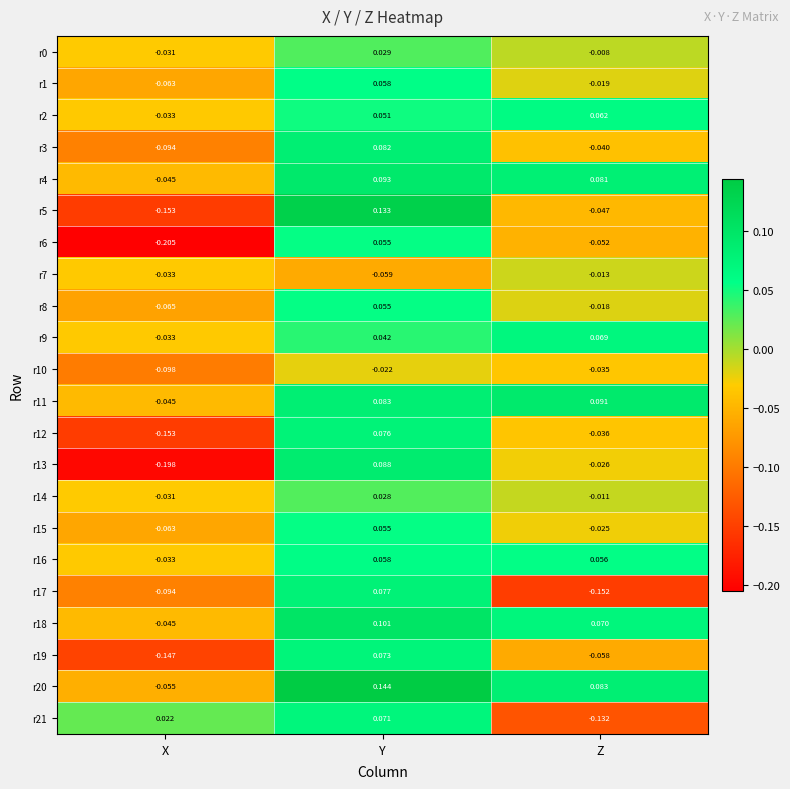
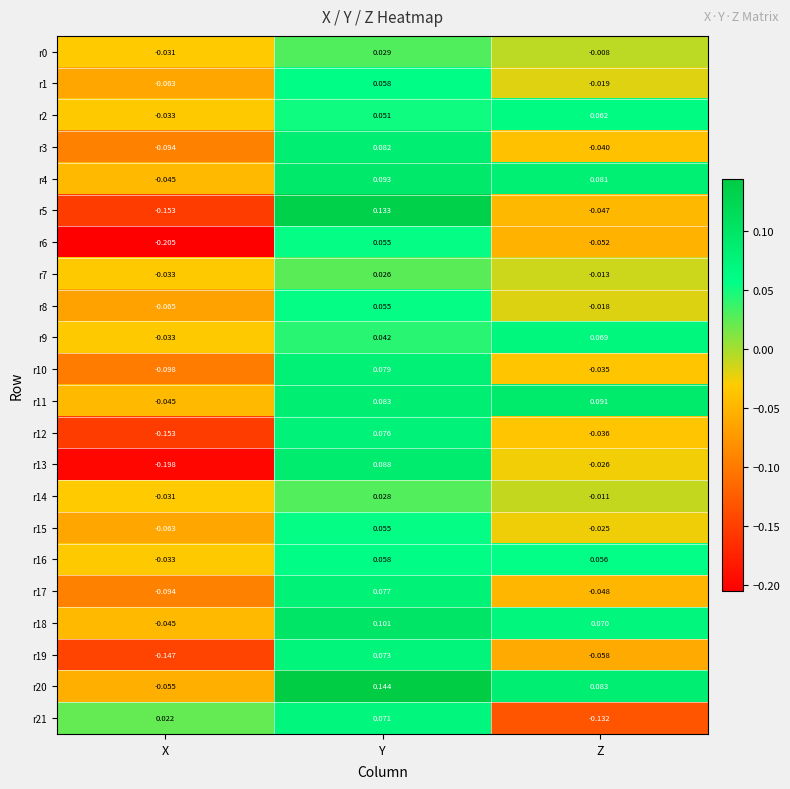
r7, Y: -0.059 -> 0.026
r10, Y: -0.022 -> 0.079
r17, Z: -0.152 -> -0.048
